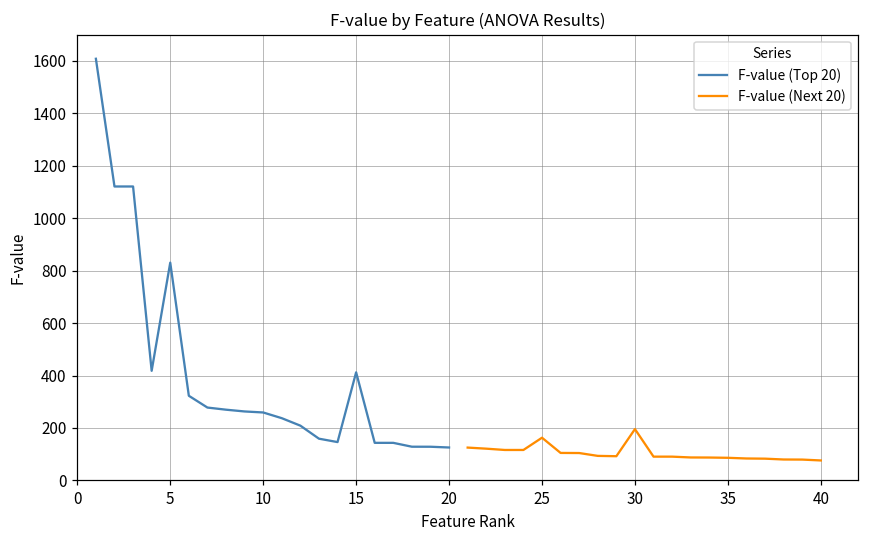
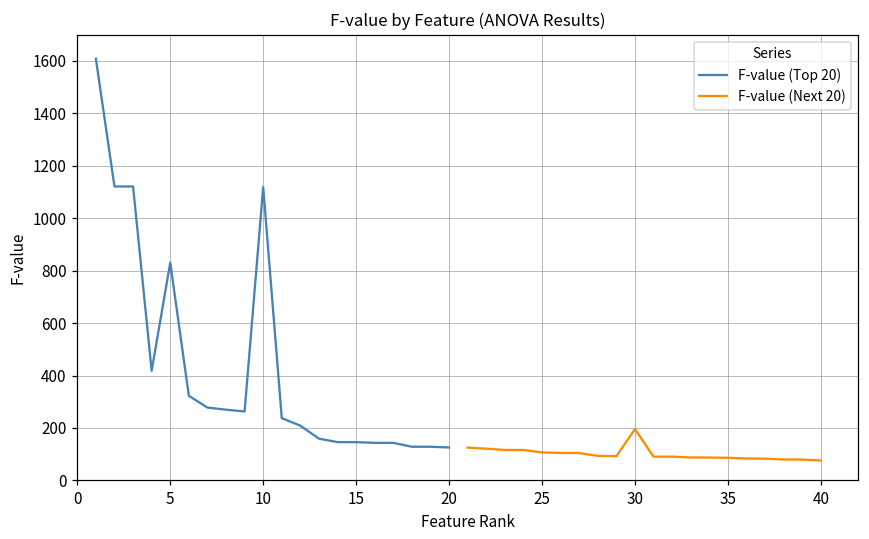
F-value (Top 20), 10: 260 -> 1120
F-value (Top 20), 15: 410 -> 150
F-value (Next 20), 25: 160 -> 110
